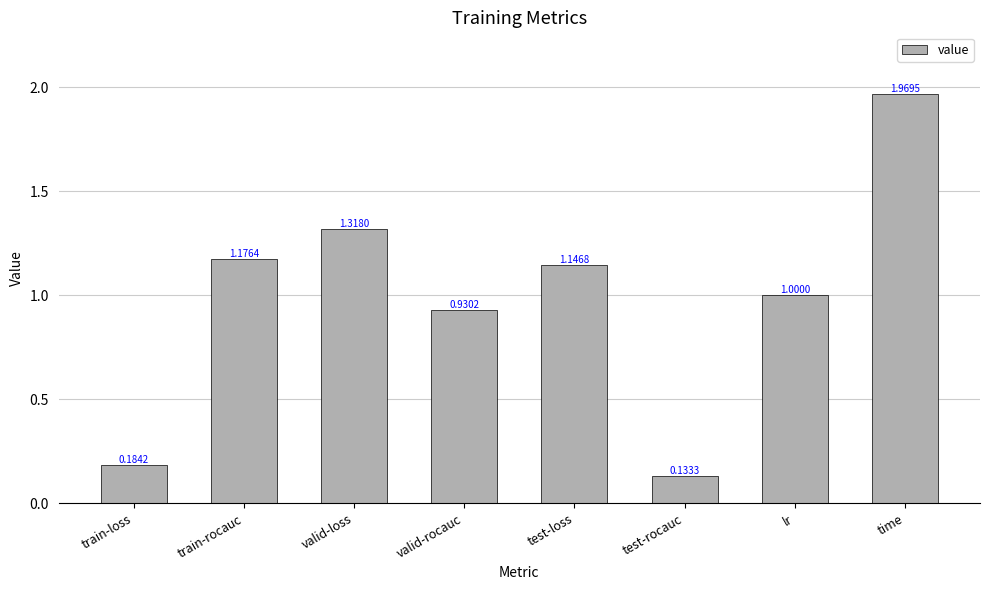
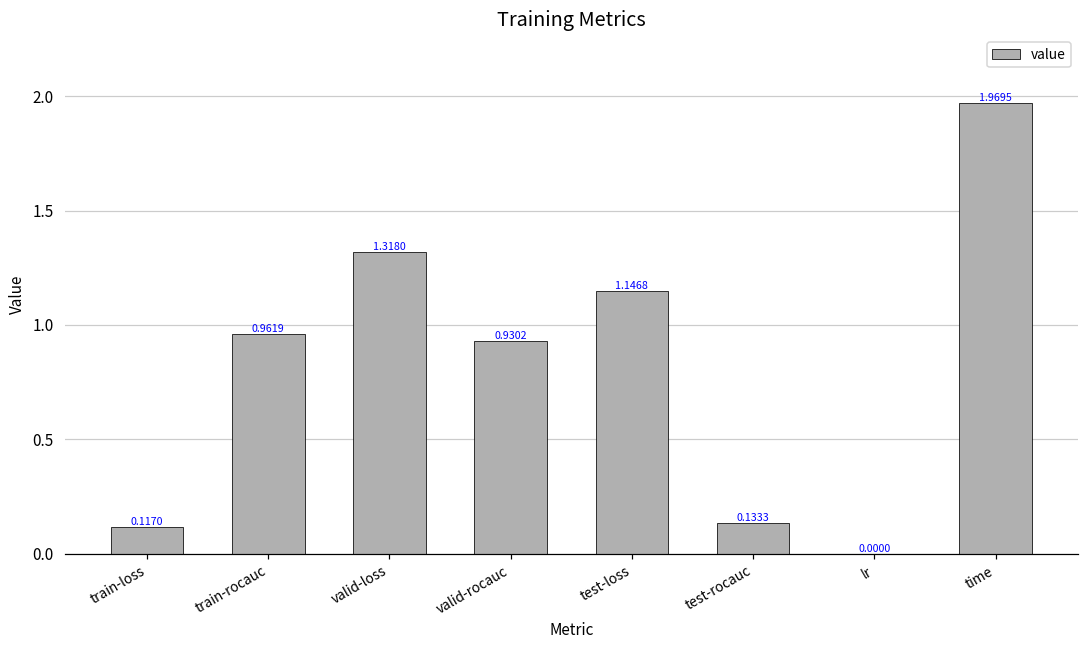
train-loss: 0.1842 -> 0.1170
train-rocauc: 1.1764 -> 0.9619
lr: 1.0000 -> 0.0000
